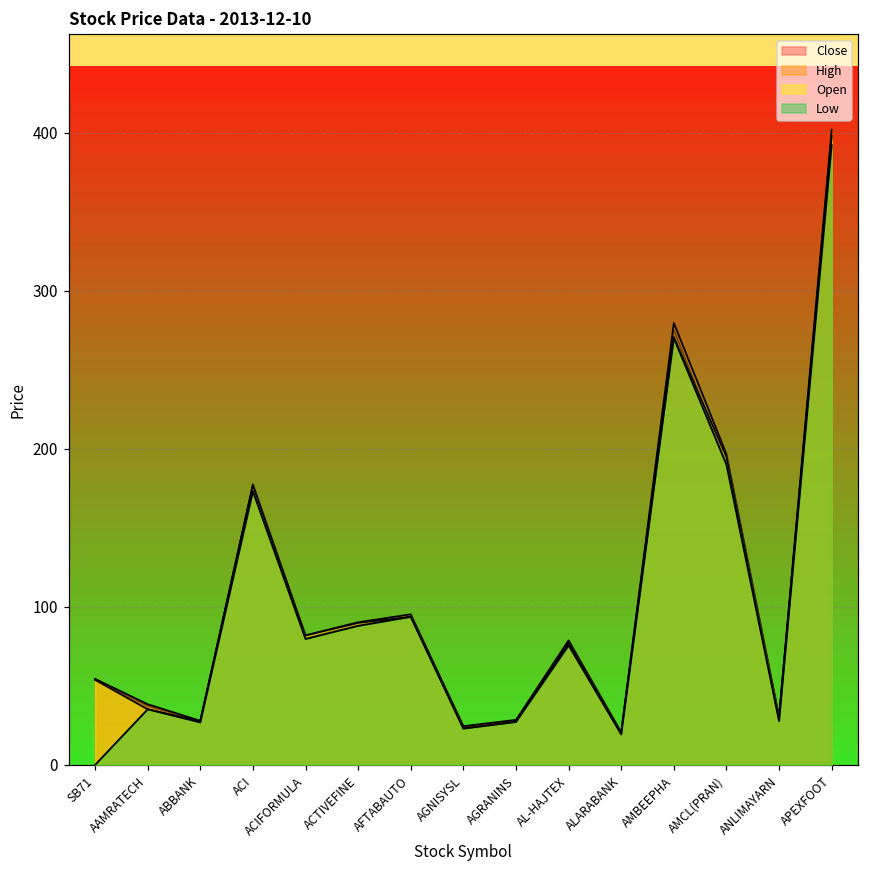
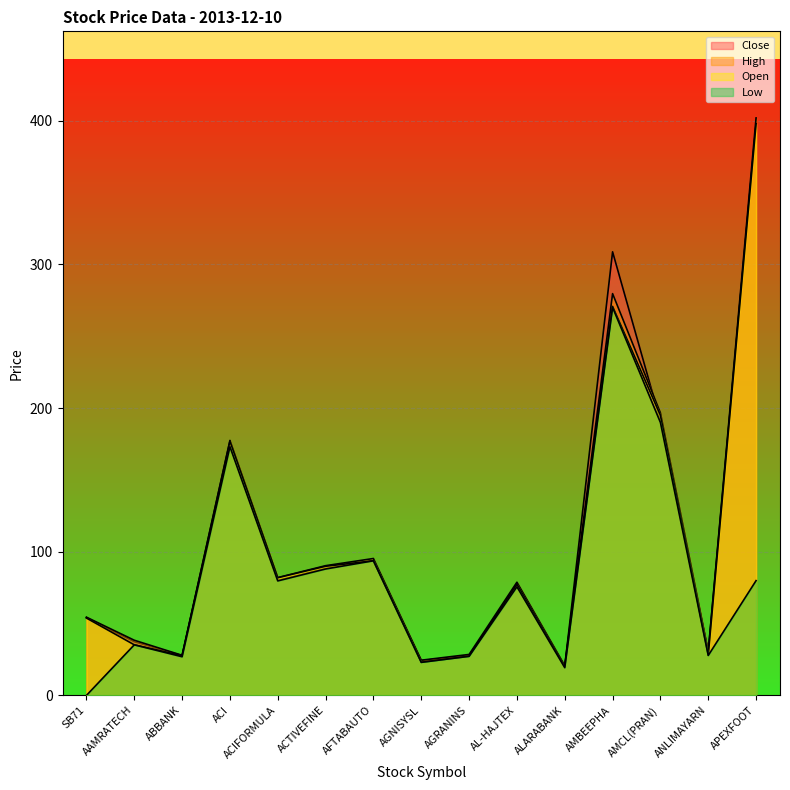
Close, AMBEEPHA: 275 -> 309
Low, APEXFOOT: 392 -> 80
